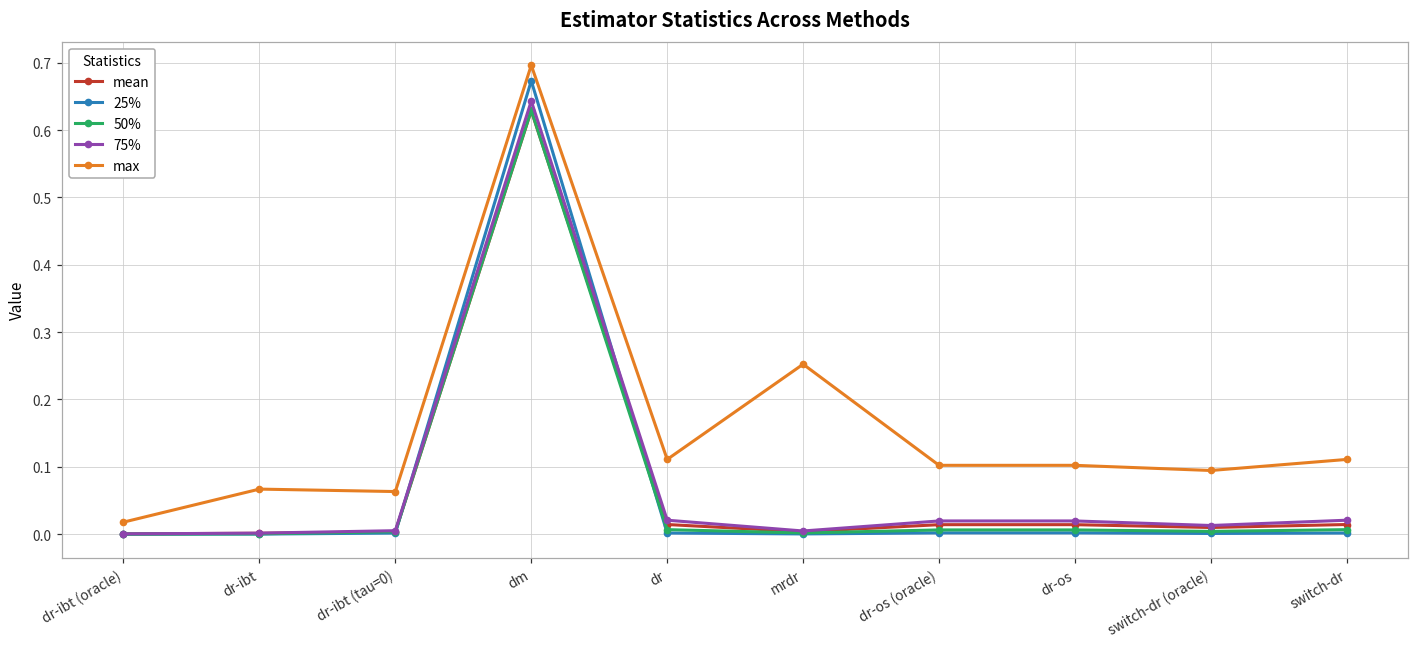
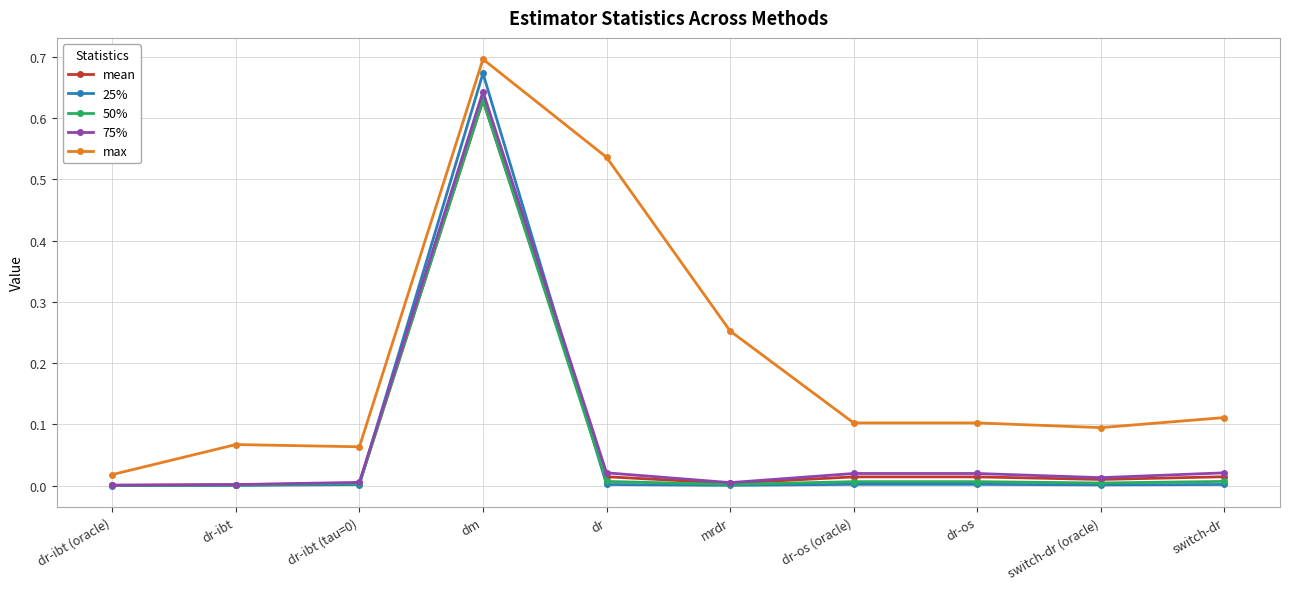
max, dr: 0.11 -> 0.54
